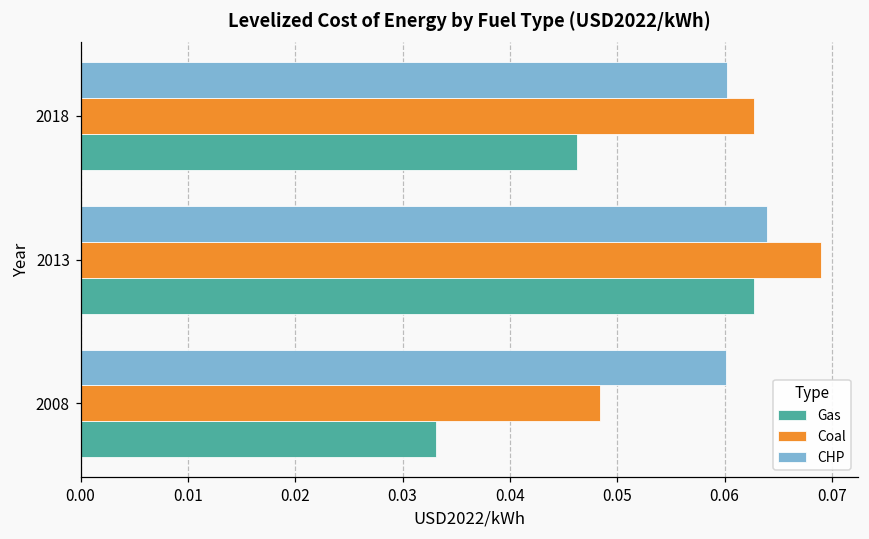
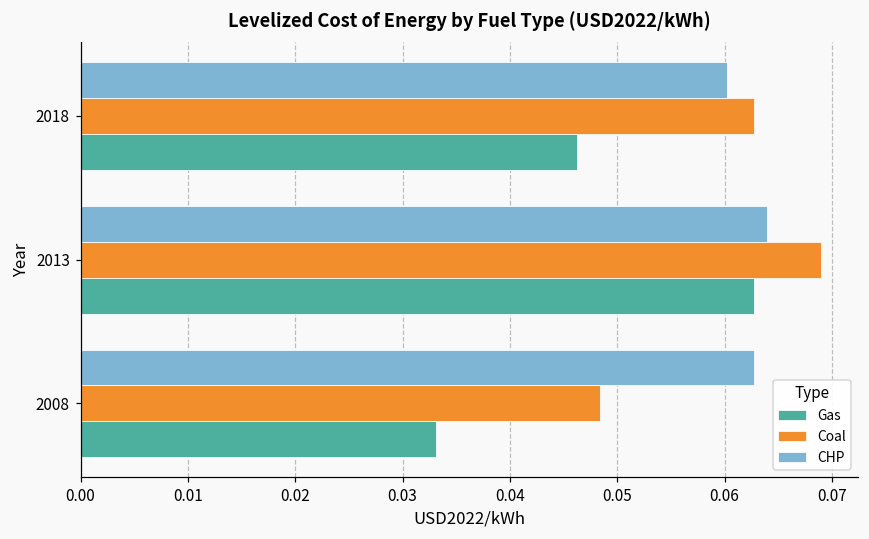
CHP, 2008: 0.060 -> 0.063
